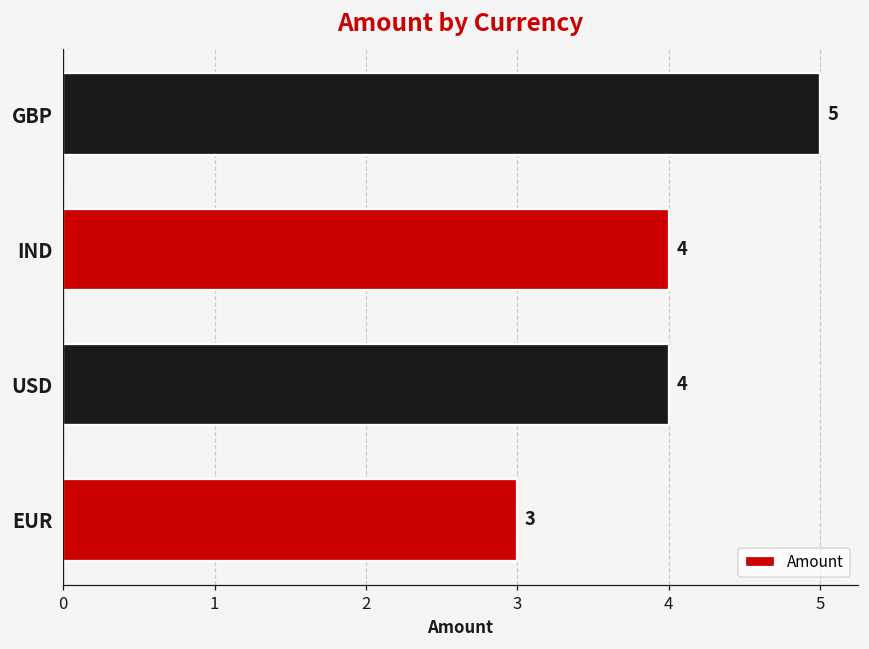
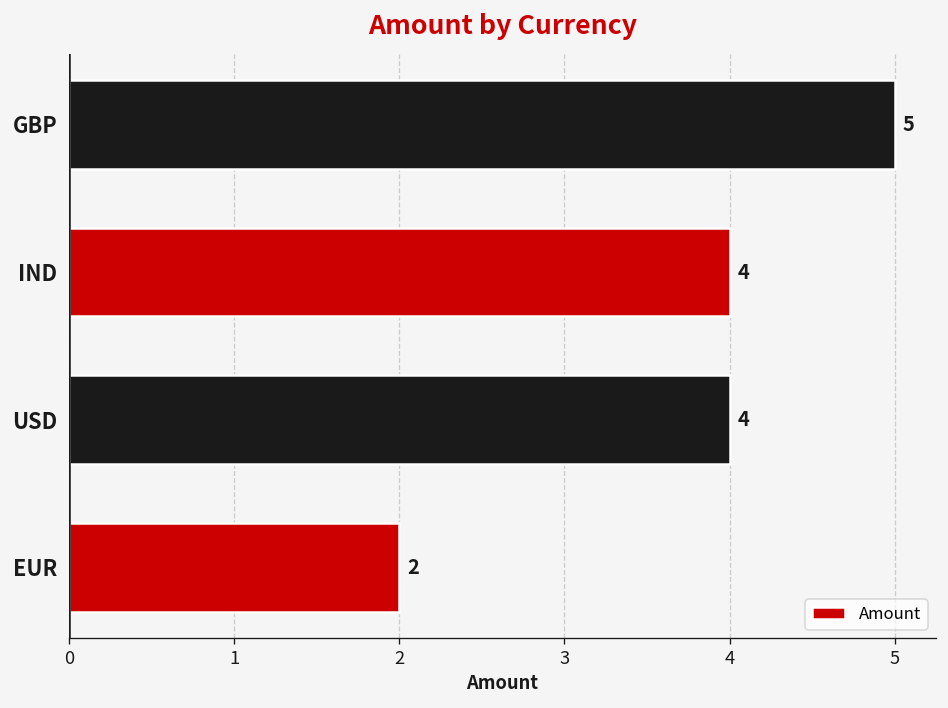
EUR: 3 -> 2
